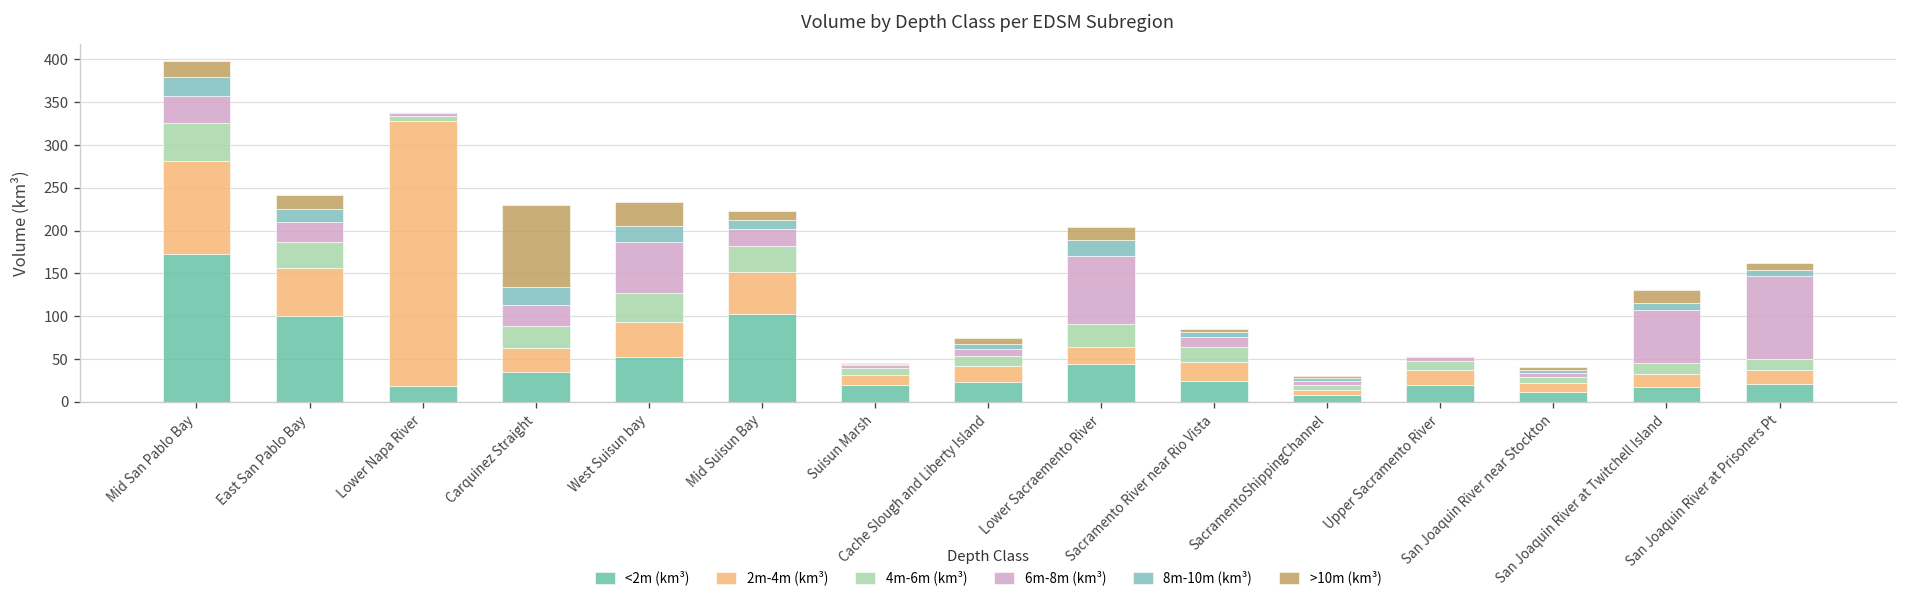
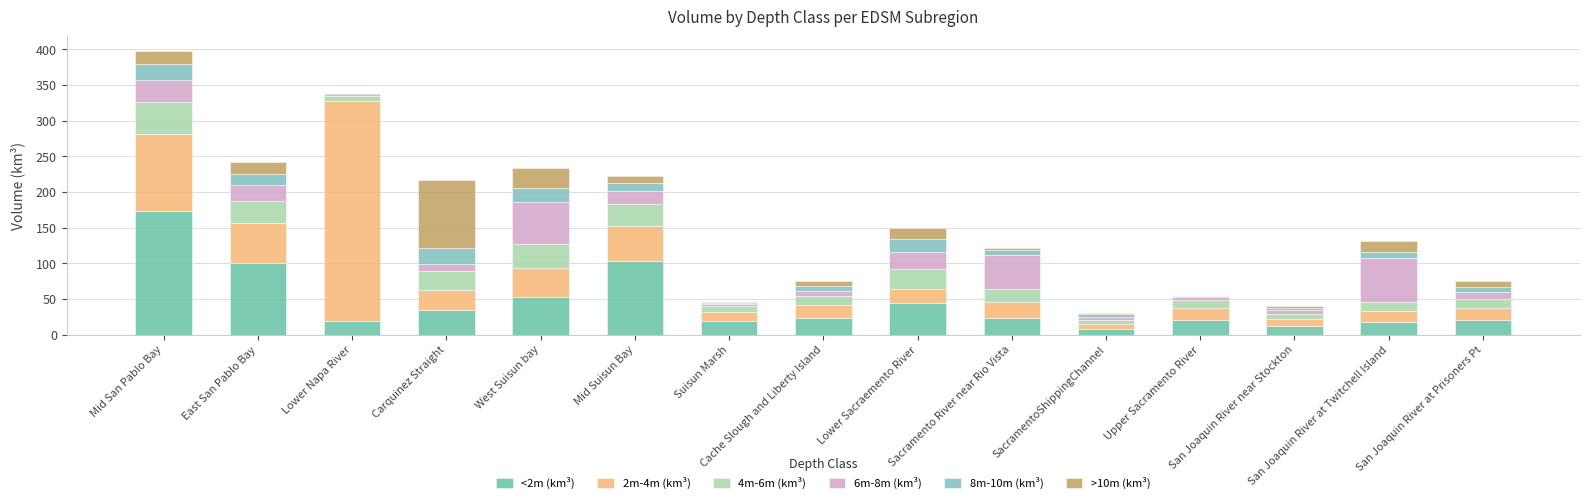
6m-8m (km³), Carquinez Straight: 20 -> 10
6m-8m (km³), Lower Sacraemento River: 80 -> 20
6m-8m (km³), Sacramento River near Rio Vista: 10 -> 50
6m-8m (km³), San Joaquin River at Prisoners Pt: 100 -> 10
